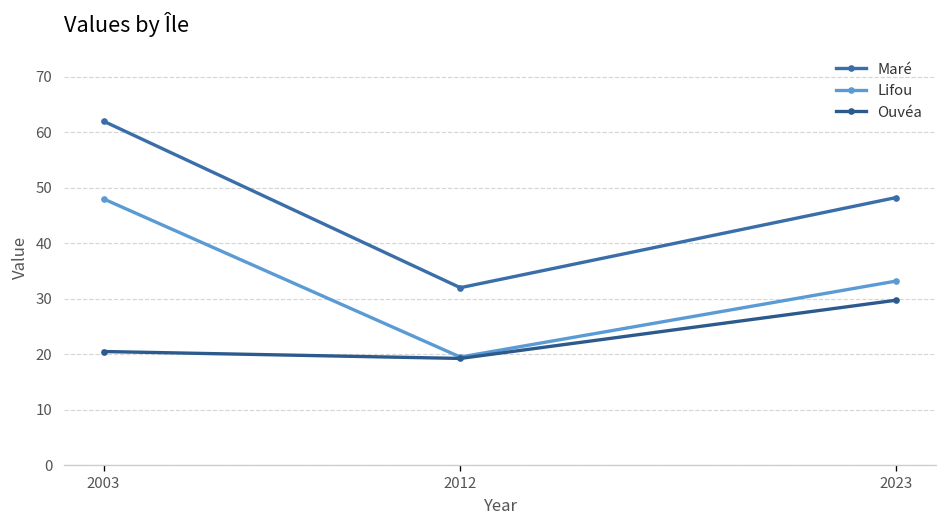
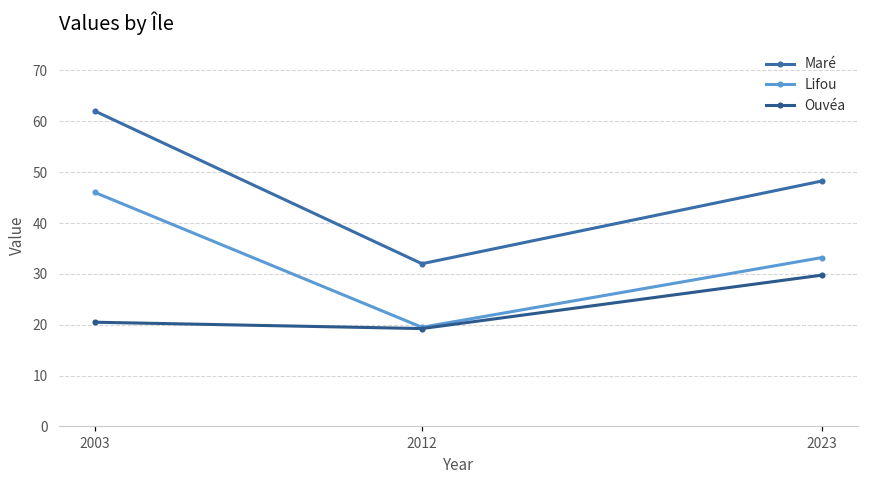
Lifou, 2003: 48 -> 46
